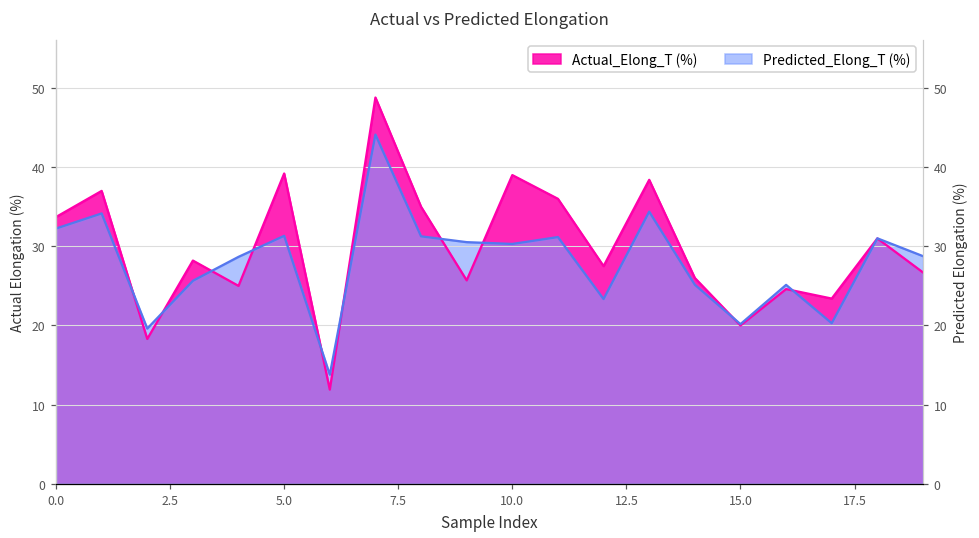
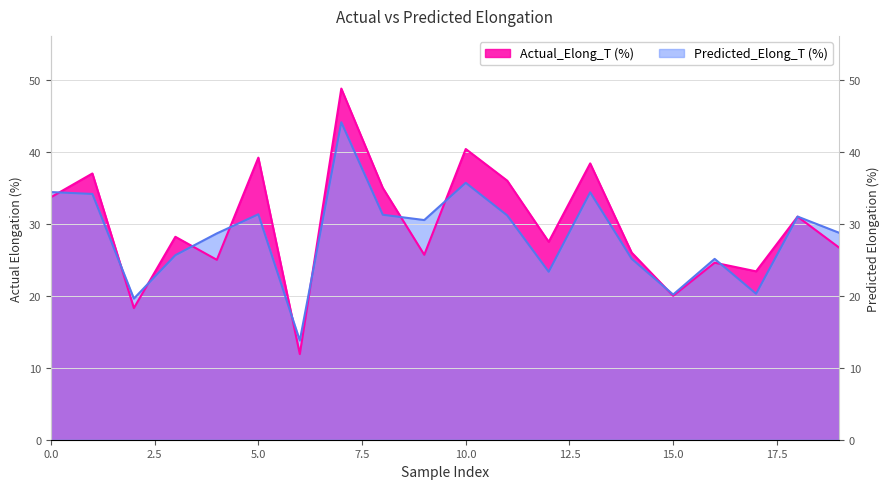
Predicted_Elong_T (%), 0.0: 32 -> 34
Actual_Elong_T (%), 10.0: 39 -> 40
Predicted_Elong_T (%), 10.0: 30 -> 36
